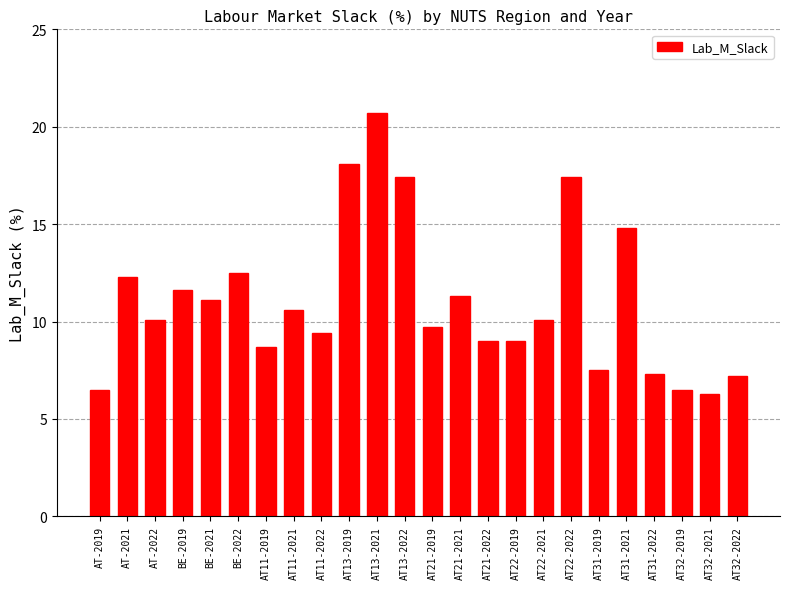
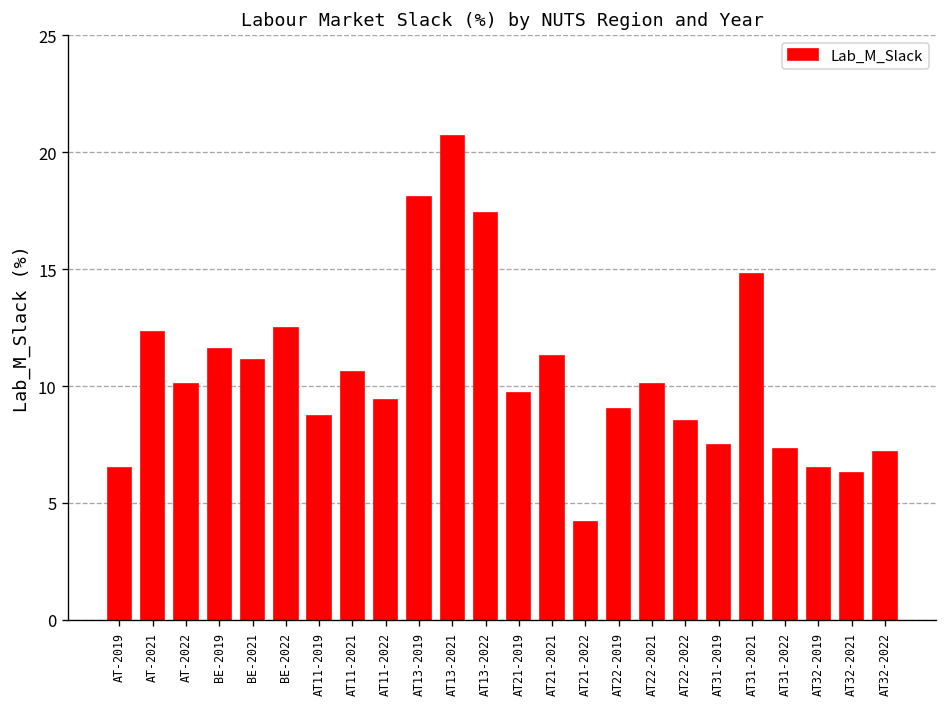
AT21-2022: 9.0 -> 4.2
AT22-2022: 17.4 -> 8.5
